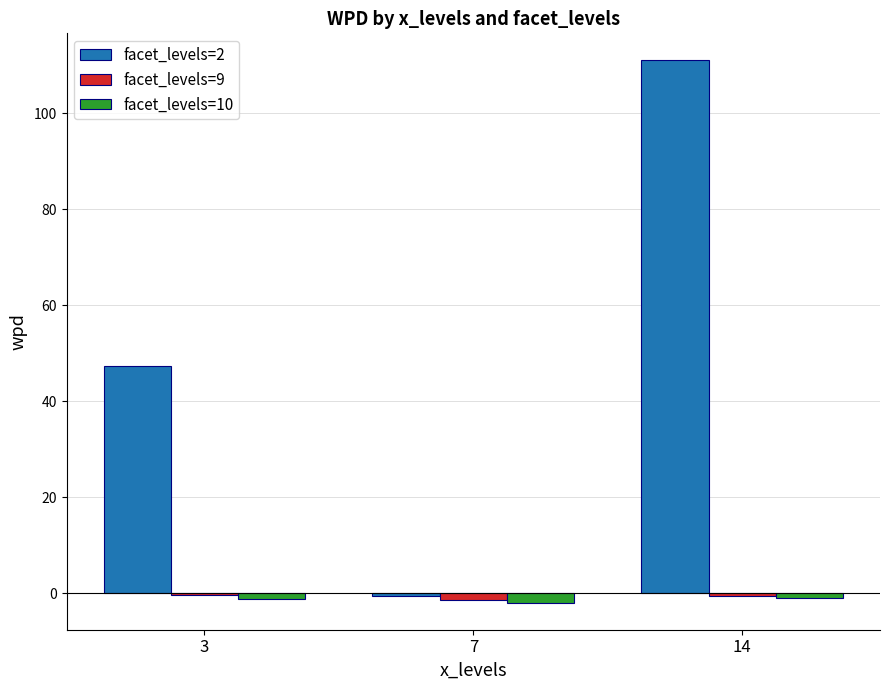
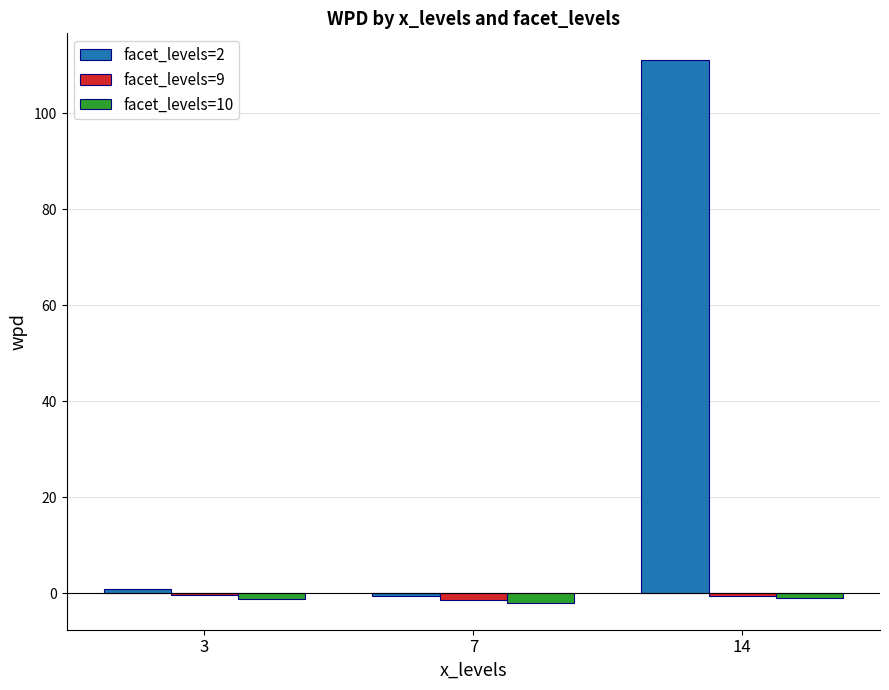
facet_levels=2, 3: 47 -> 1
